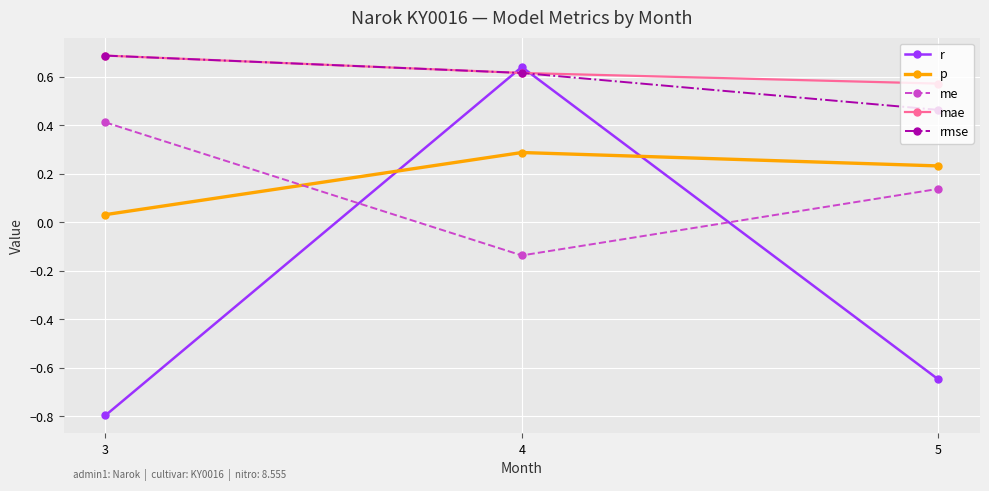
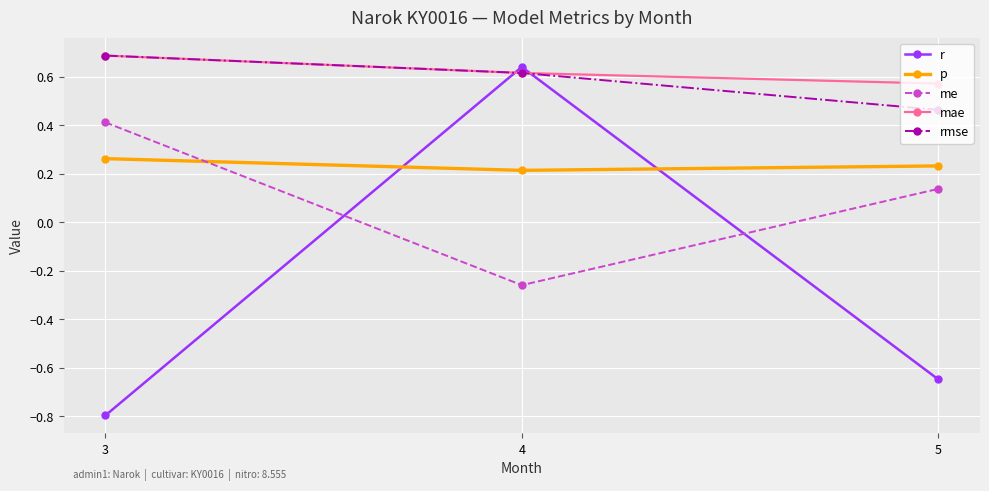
p, 3: 0.03 -> 0.26
p, 4: 0.29 -> 0.21
me, 4: -0.14 -> -0.26
